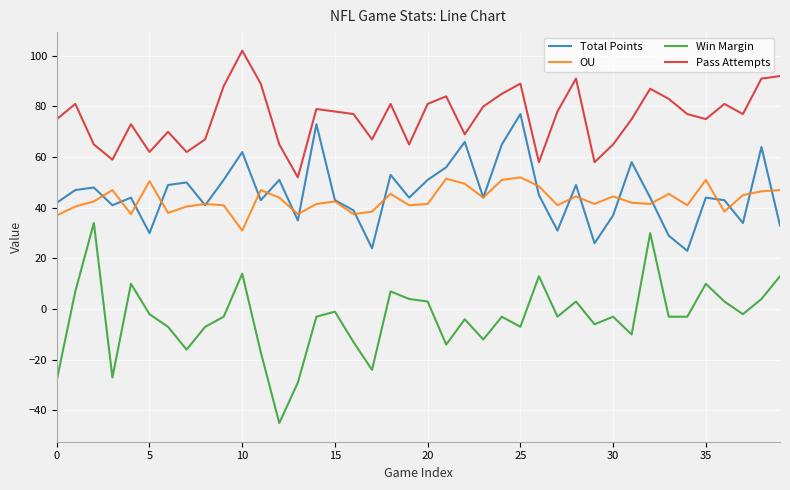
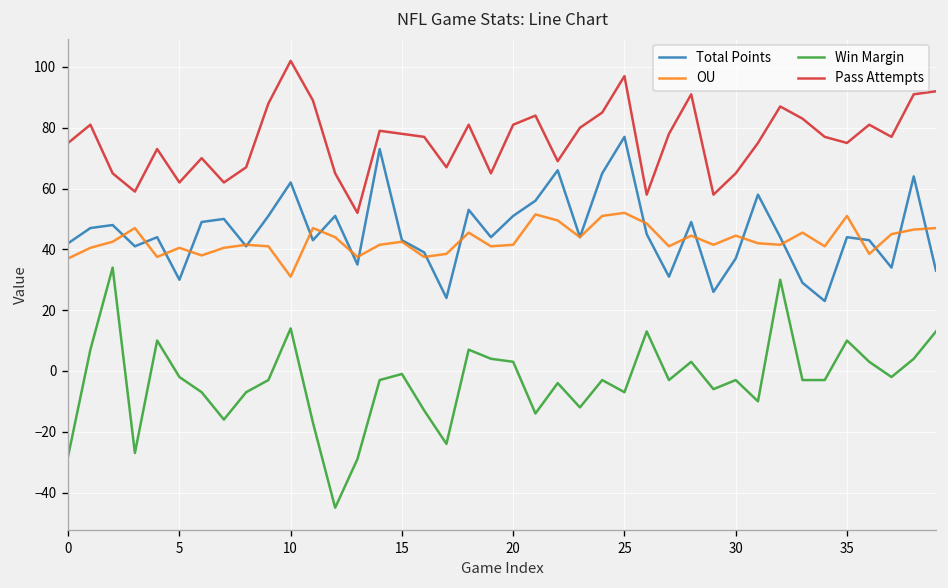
OU, 5: 51 -> 41
Pass Attempts, 25: 89 -> 97
